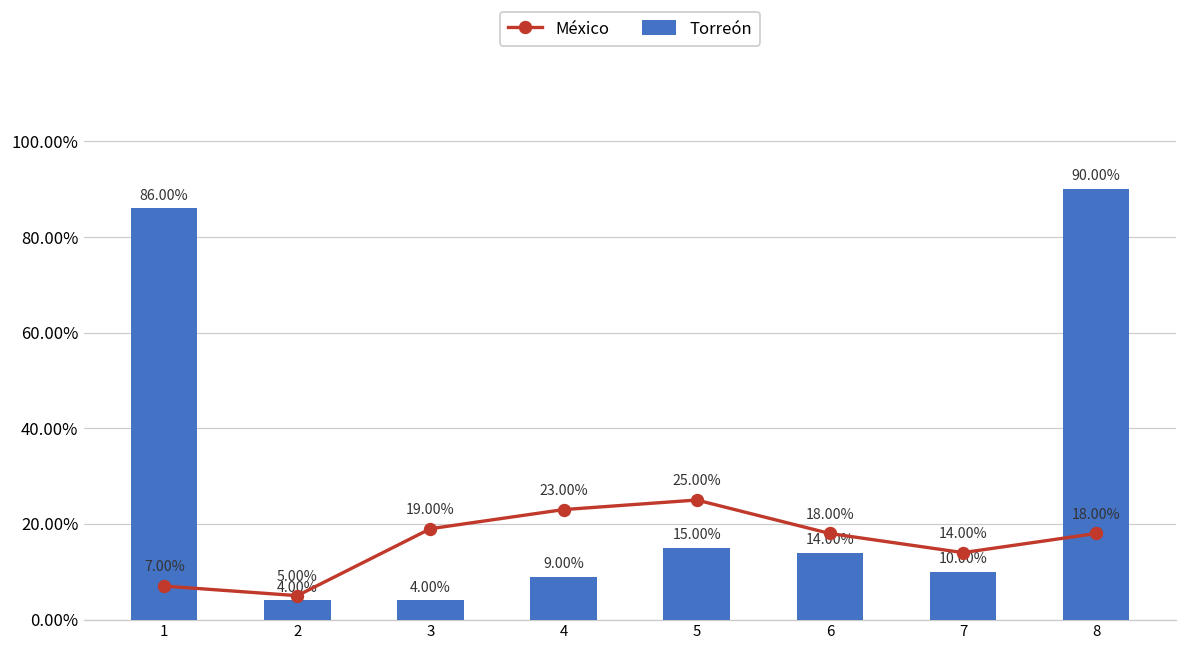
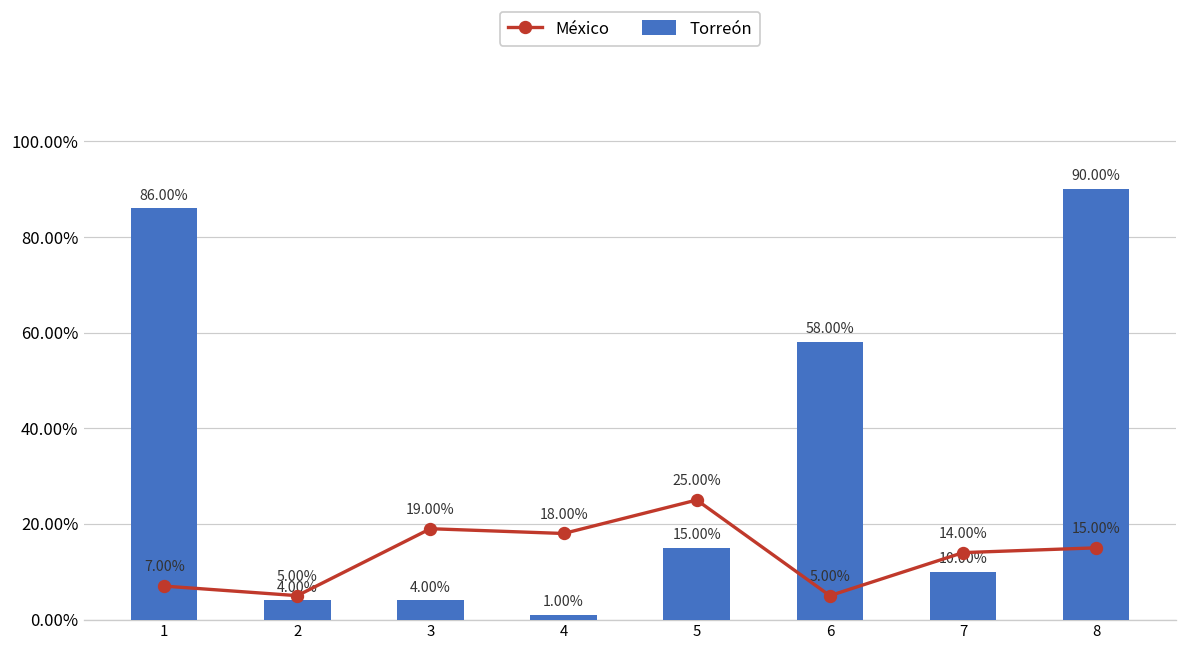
México, 4: 23.00% -> 18.00%
Torreón, 4: 9.00% -> 1.00%
México, 6: 18.00% -> 5.00%
Torreón, 6: 14.00% -> 58.00%
México, 8: 18.00% -> 15.00%
